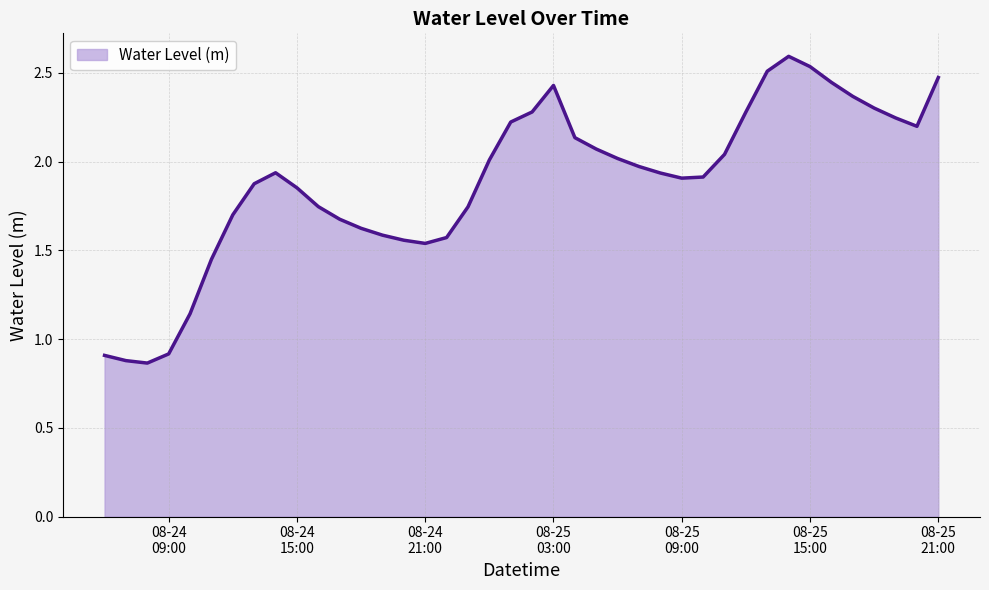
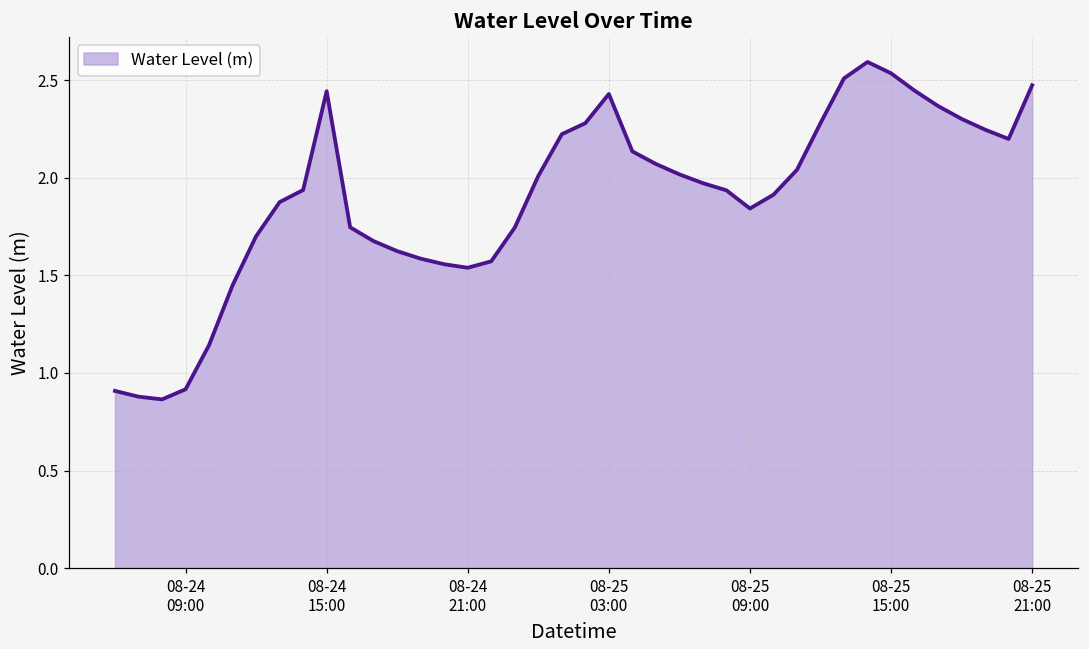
08-24 15:00: 1.85 -> 2.44
08-25 09:00: 1.91 -> 1.84
